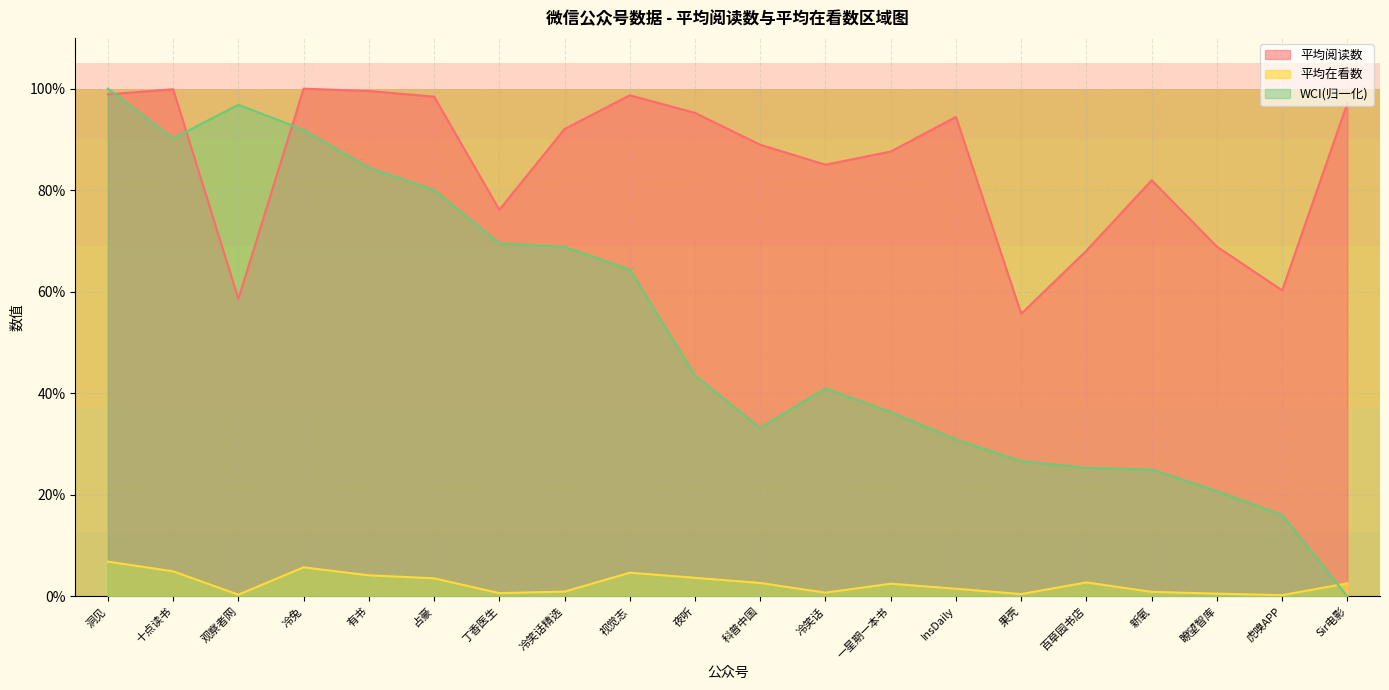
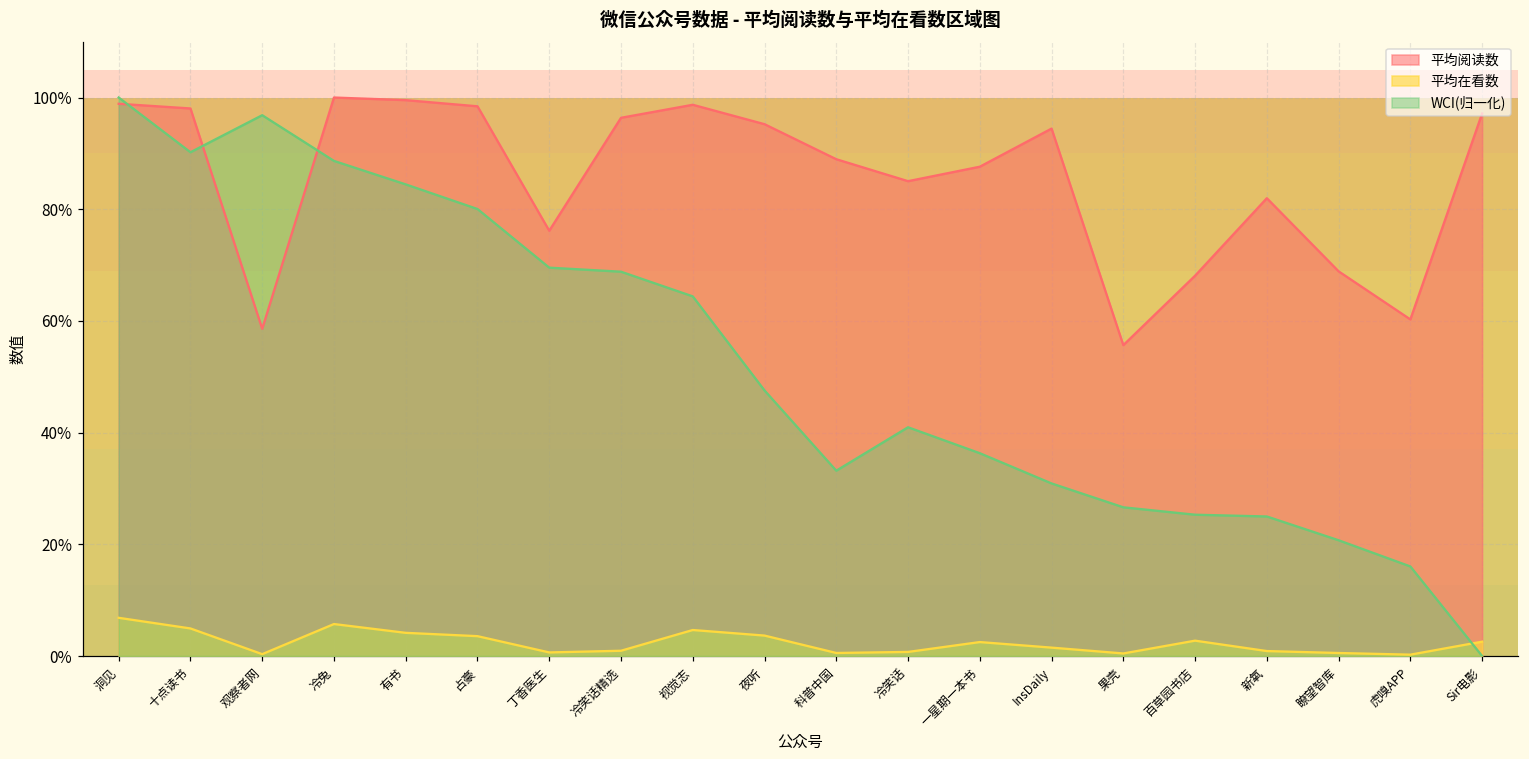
平均阅读数, 十点读书: 100% -> 98%
WCI(归一化), 冷兔: 92% -> 89%
平均阅读数, 冷笑话精选: 92% -> 96%
WCI(归一化), 夜听: 43% -> 48%
平均在看数, 科普中国: 3% -> 1%
